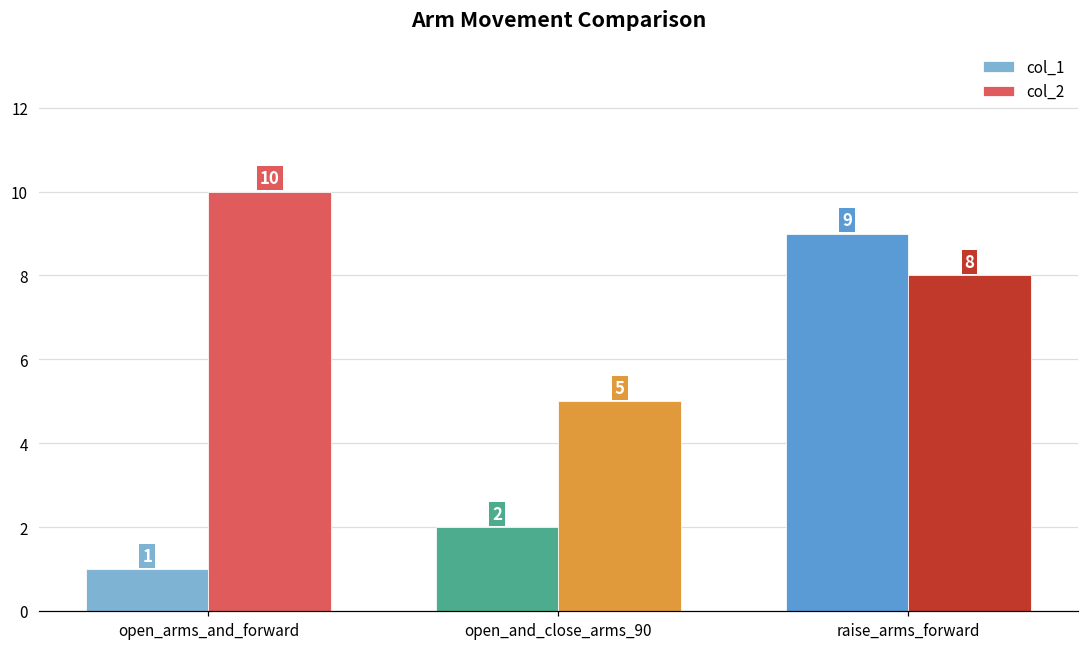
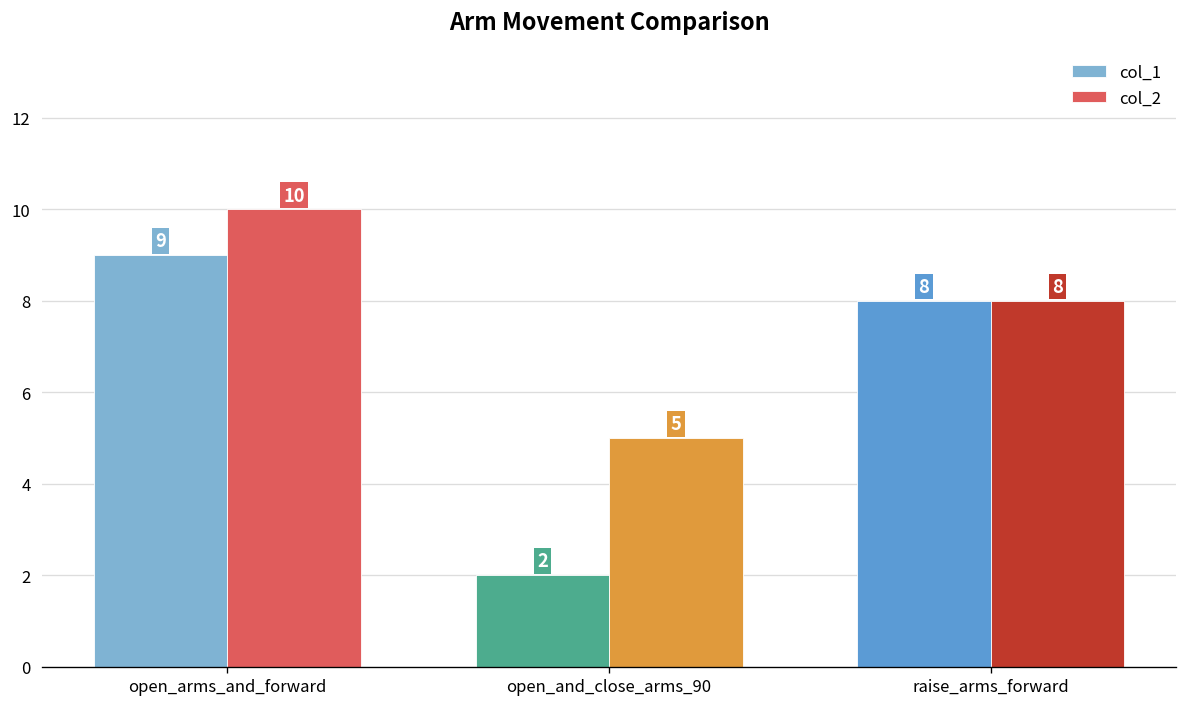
col_1, open_arms_and_forward: 1 -> 9
col_1, raise_arms_forward: 9 -> 8
